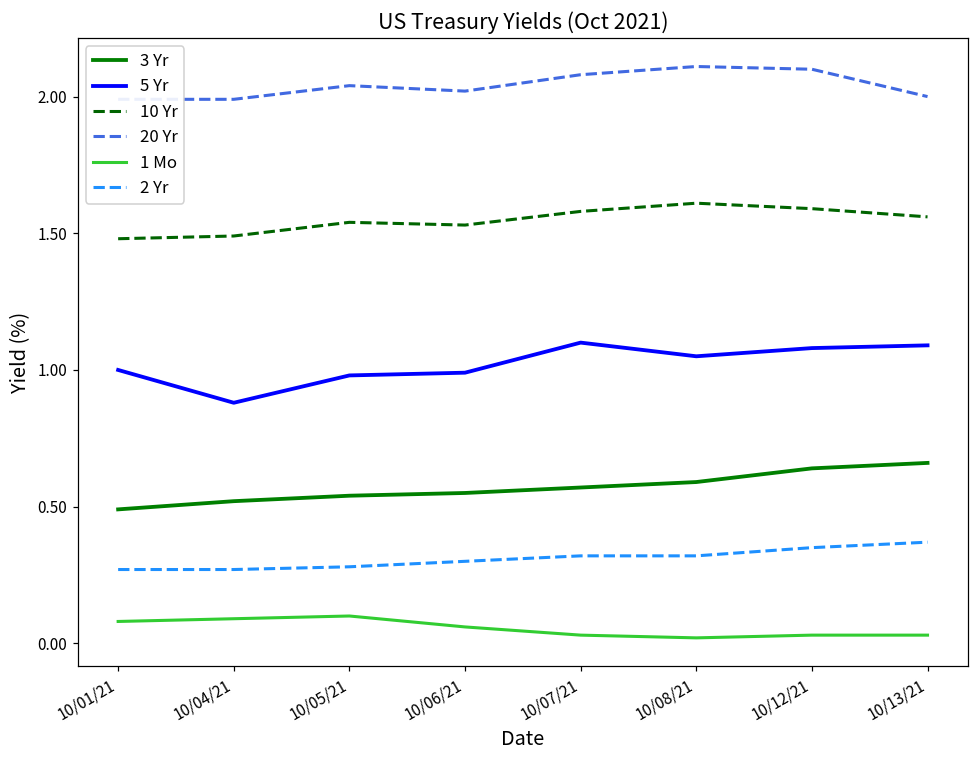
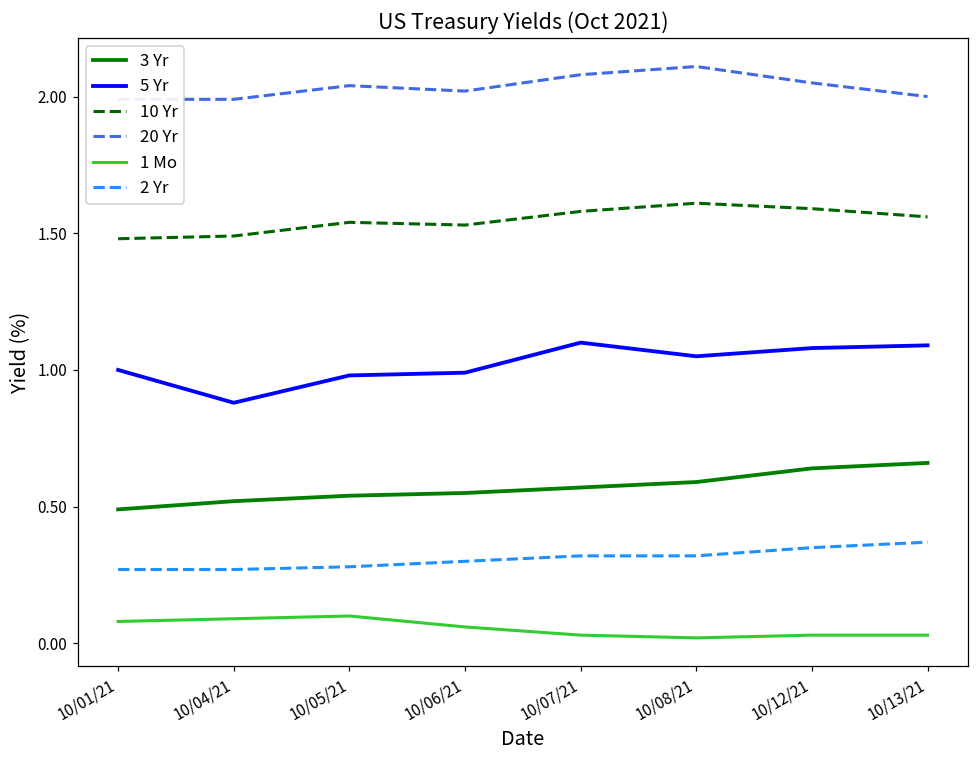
20 Yr, 10/12/21: 2.10 -> 2.05
